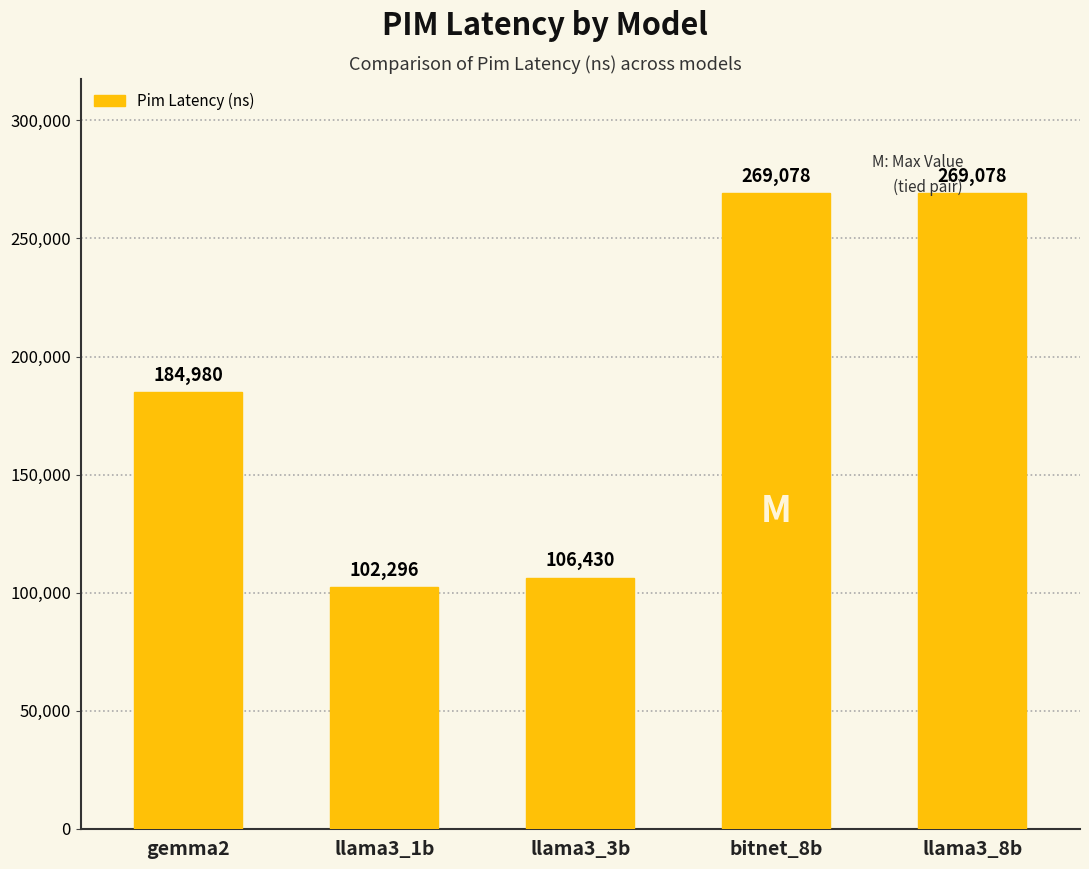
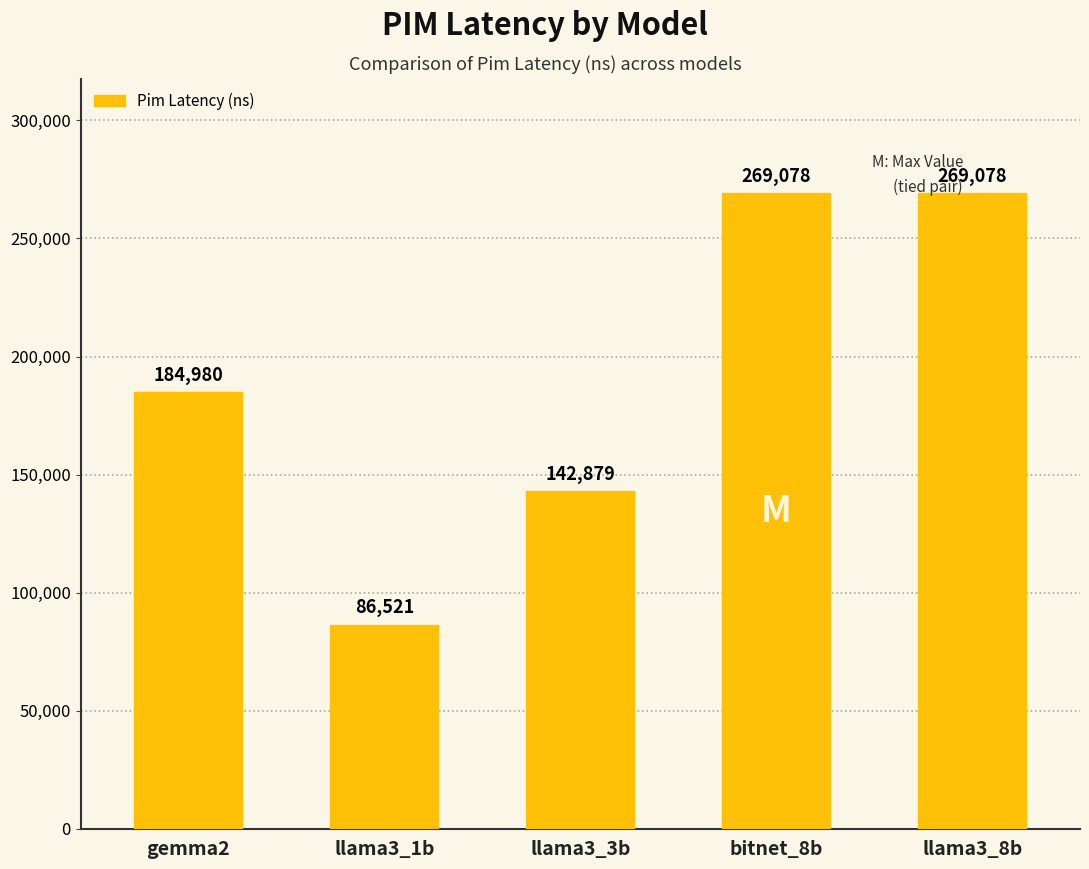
llama3_1b: 102,296 -> 86,521
llama3_3b: 106,430 -> 142,879
